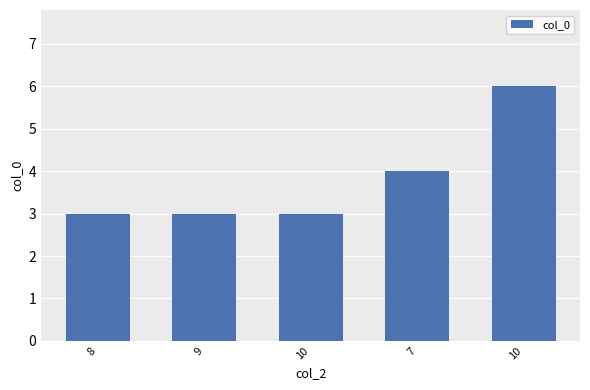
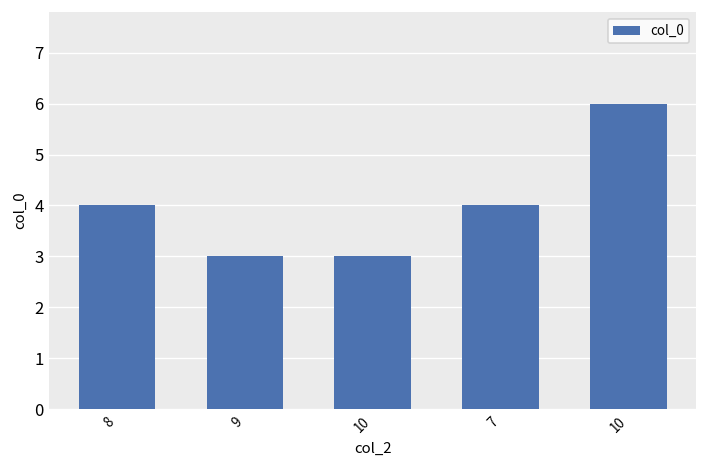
8: 3 -> 4
